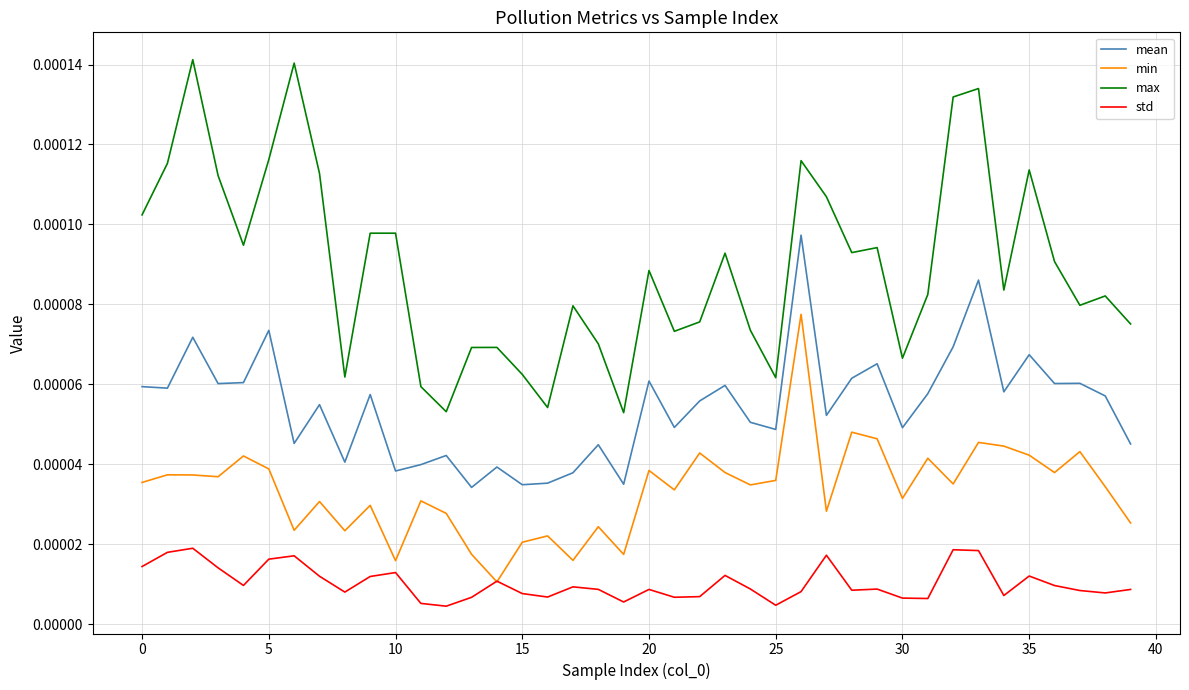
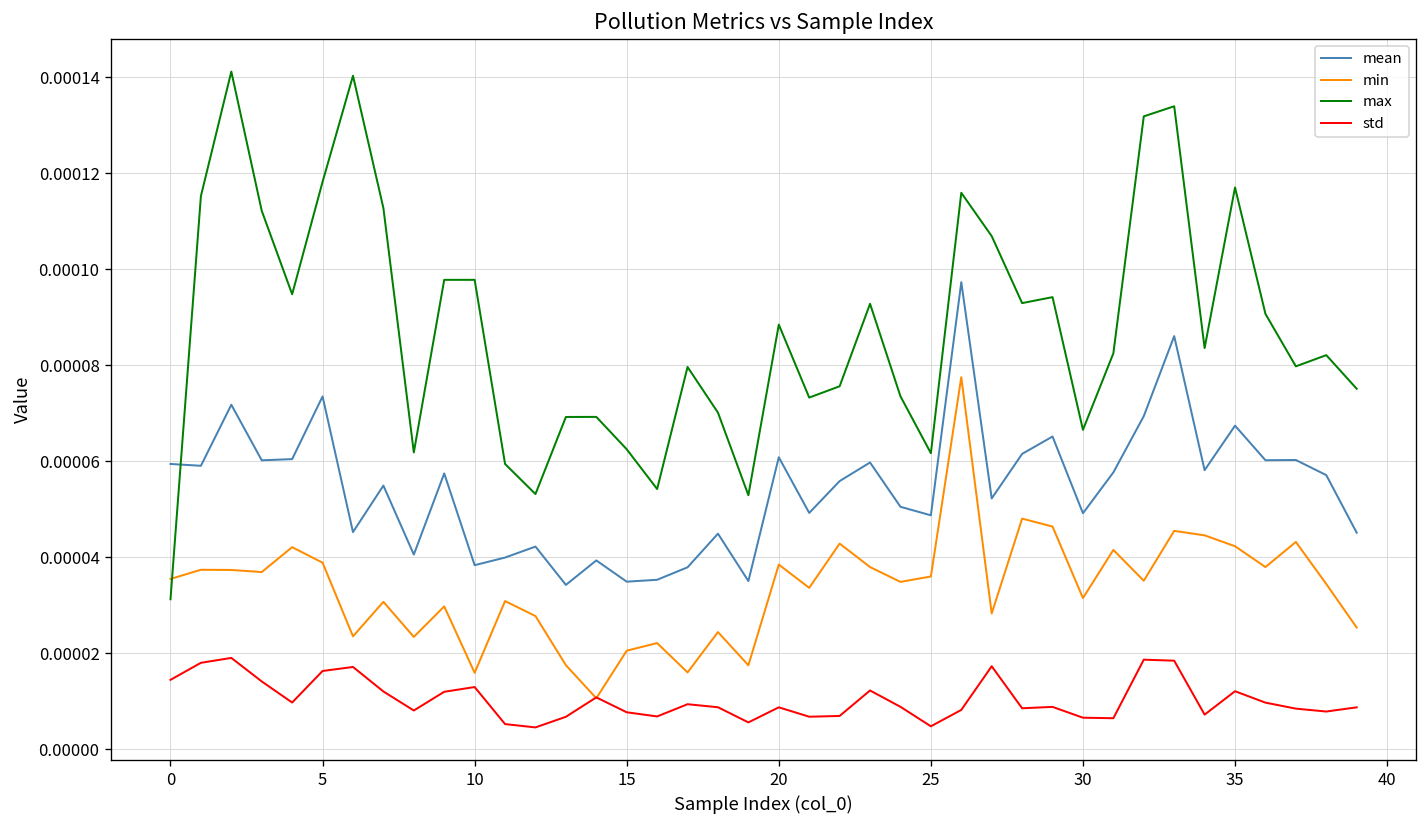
max, 0: 0.000102 -> 0.000031
max, 5: 0.000116 -> 0.000118
max, 35: 0.000114 -> 0.000117
